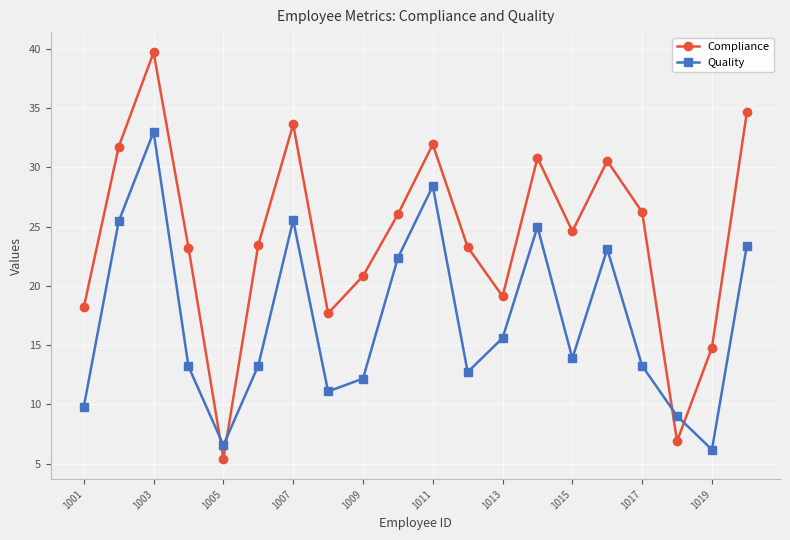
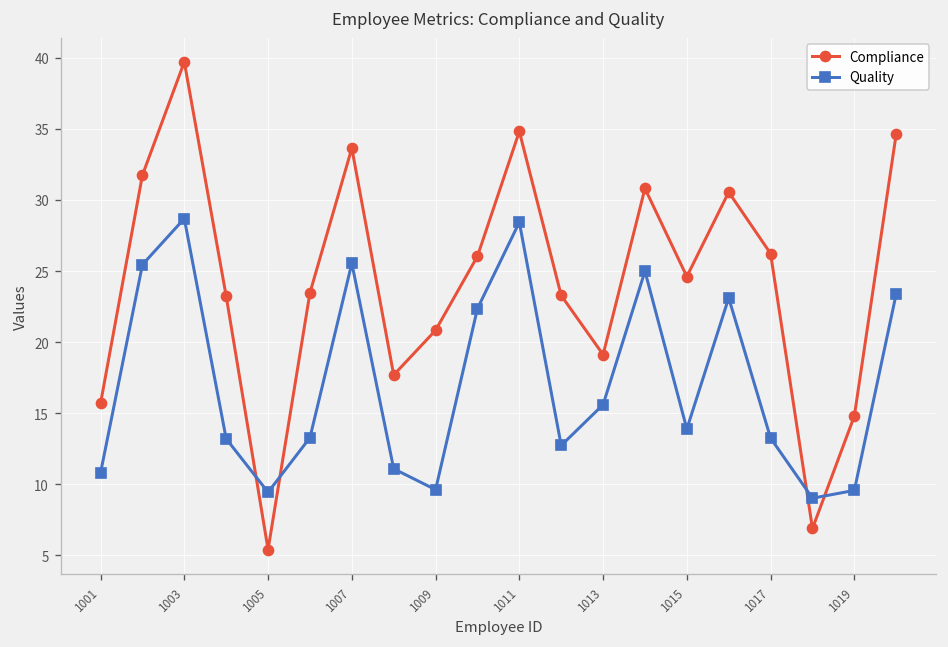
Compliance, 1001: 18.2 -> 15.7
Quality, 1001: 9.8 -> 10.8
Quality, 1003: 33.0 -> 28.7
Quality, 1005: 6.6 -> 9.4
Quality, 1009: 12.2 -> 9.6
Compliance, 1011: 32.0 -> 34.8
Quality, 1019: 6.2 -> 9.6
